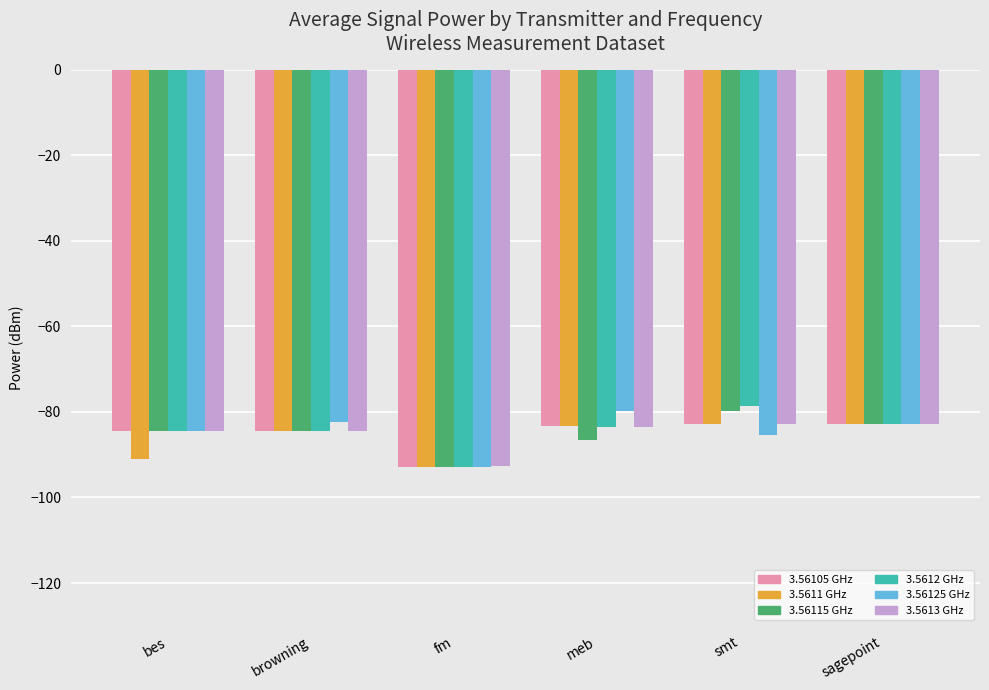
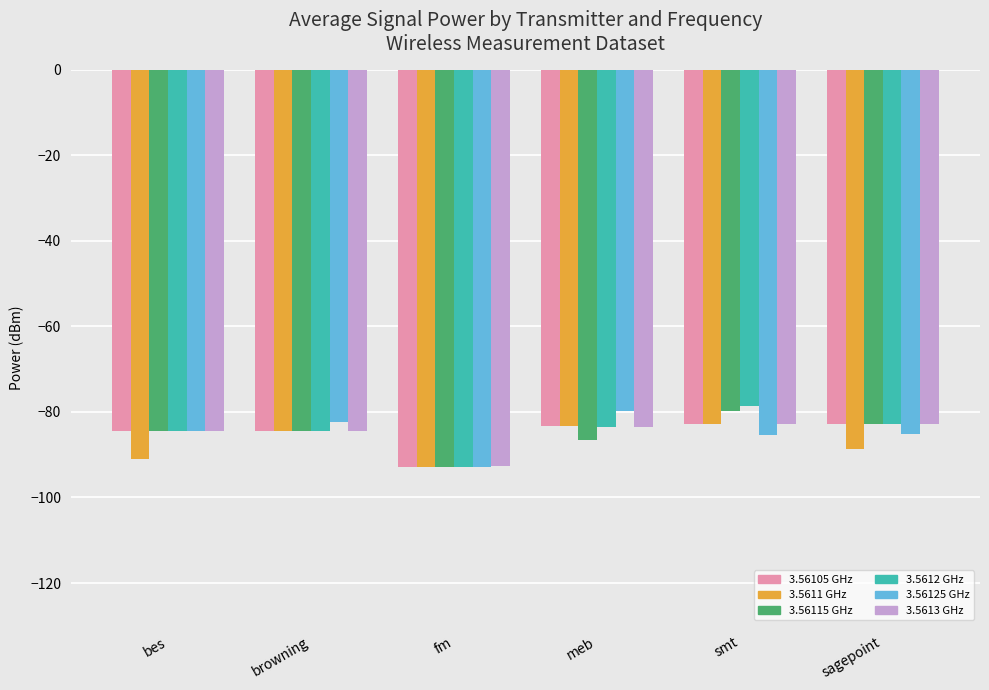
3.5611 GHz, sagepoint: -83 -> -89
3.56125 GHz, sagepoint: -83 -> -85
